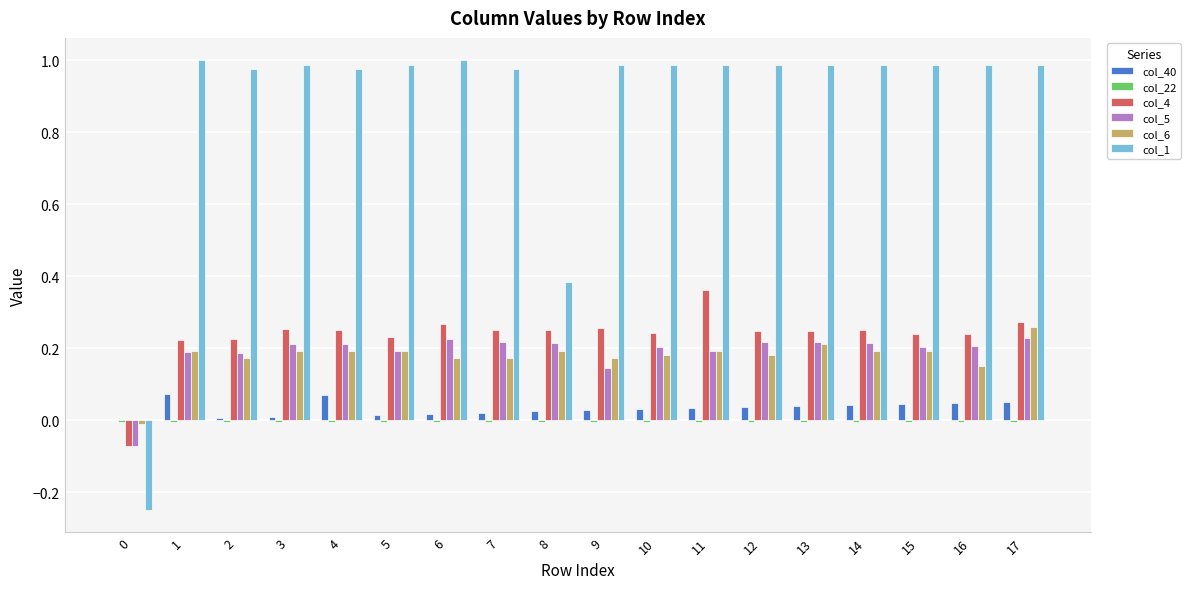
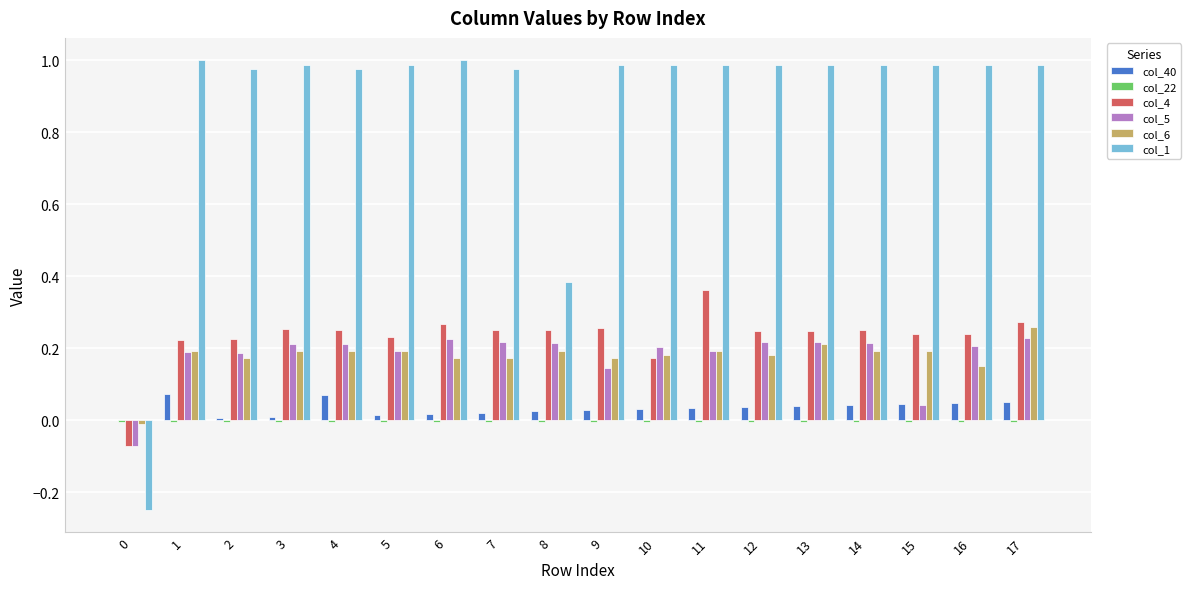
col_4, 10: 0.24 -> 0.17
col_5, 15: 0.20 -> 0.04
